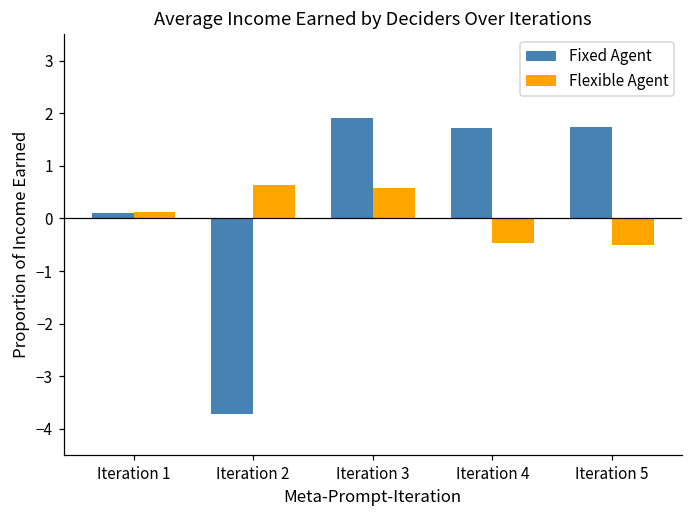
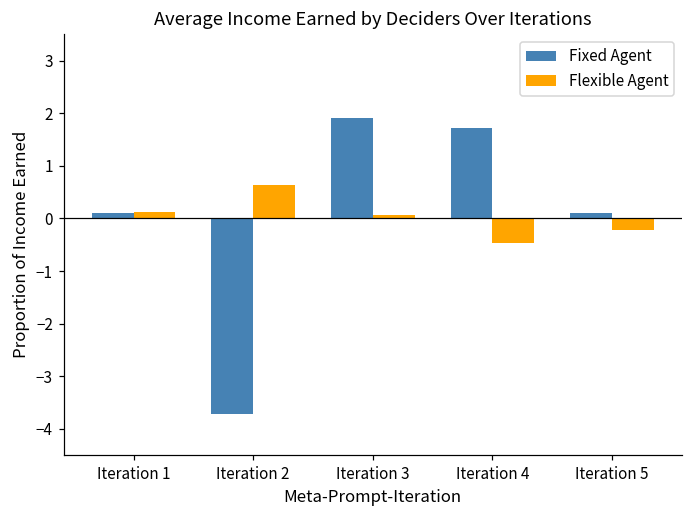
Flexible Agent, Iteration 3: 0.6 -> 0.1
Fixed Agent, Iteration 5: 1.7 -> 0.1
Flexible Agent, Iteration 5: -0.5 -> -0.2
